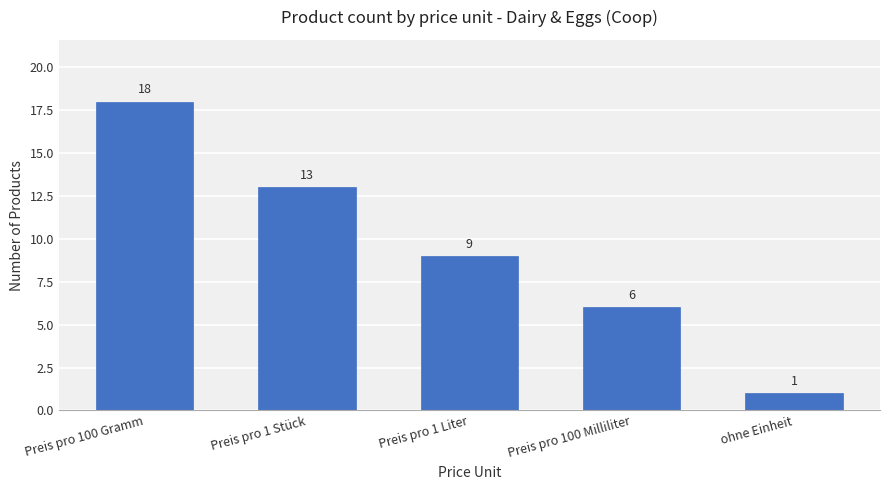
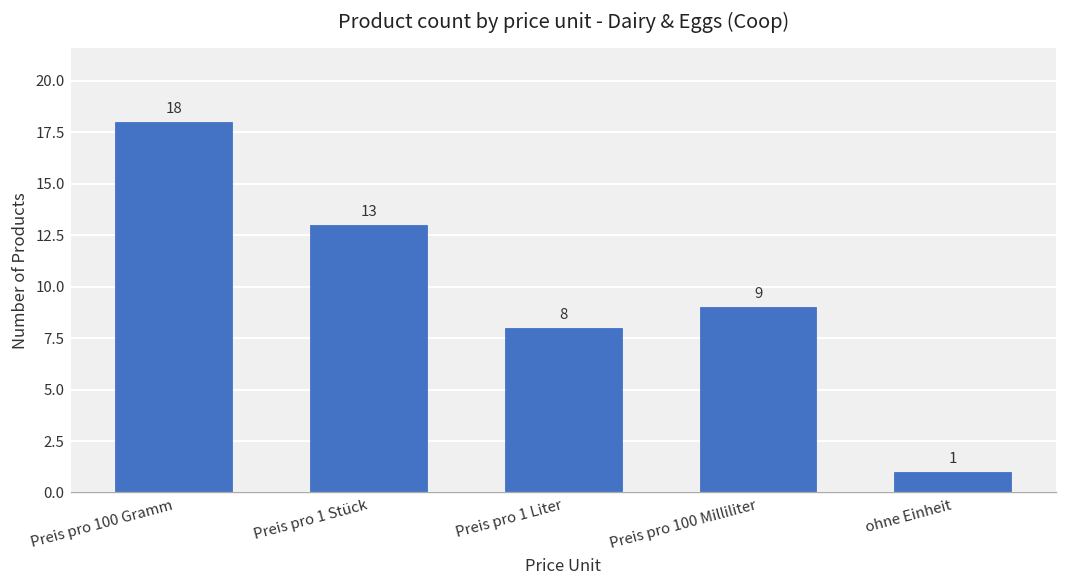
Preis pro 1 Liter: 9 -> 8
Preis pro 100 Milliliter: 6 -> 9
